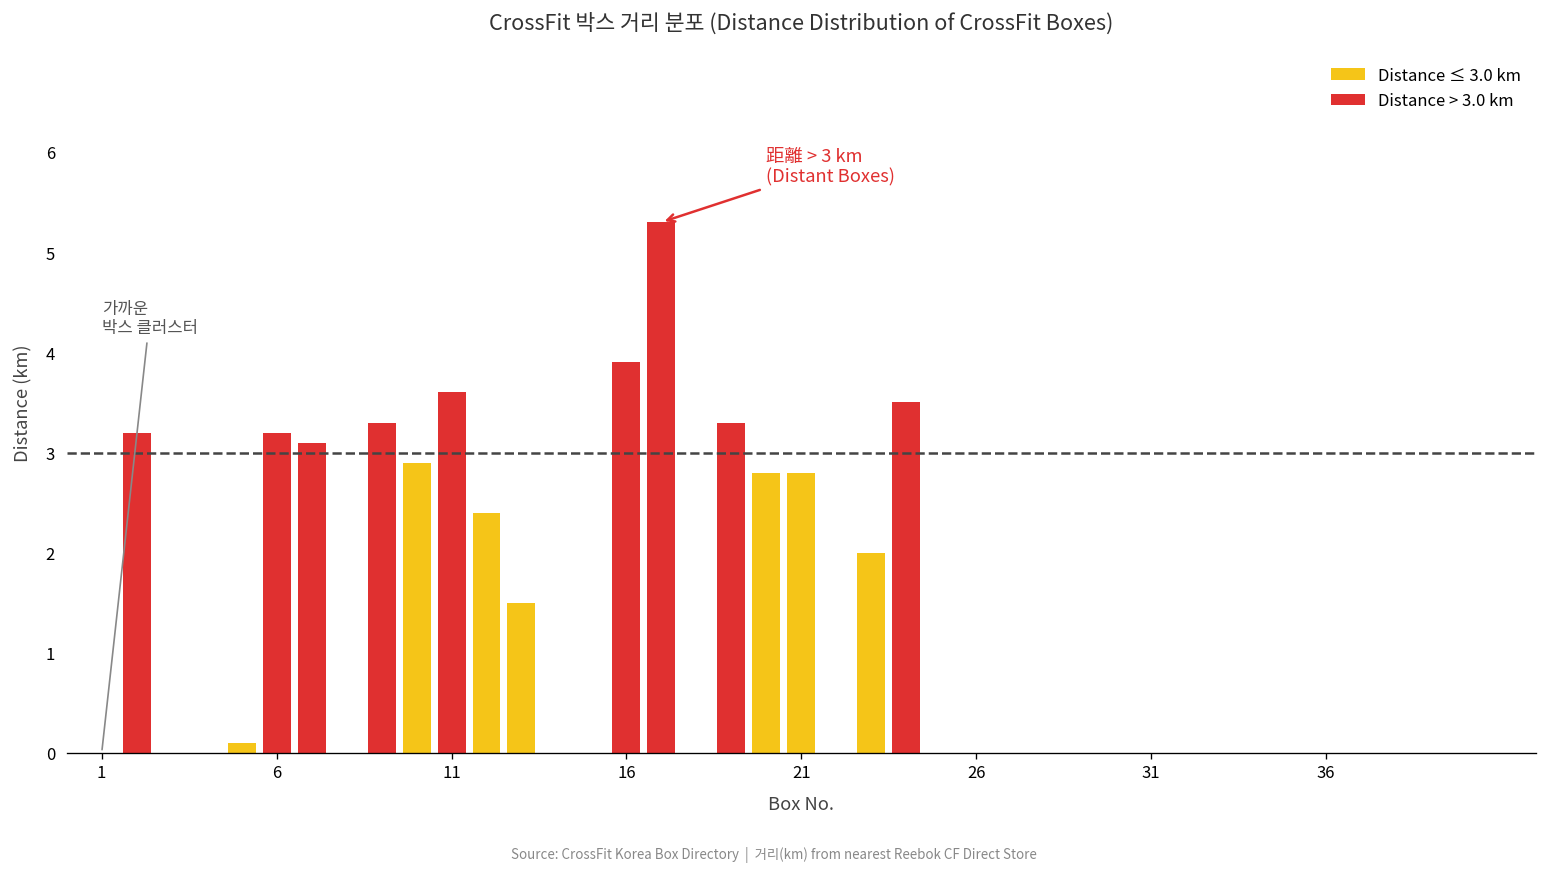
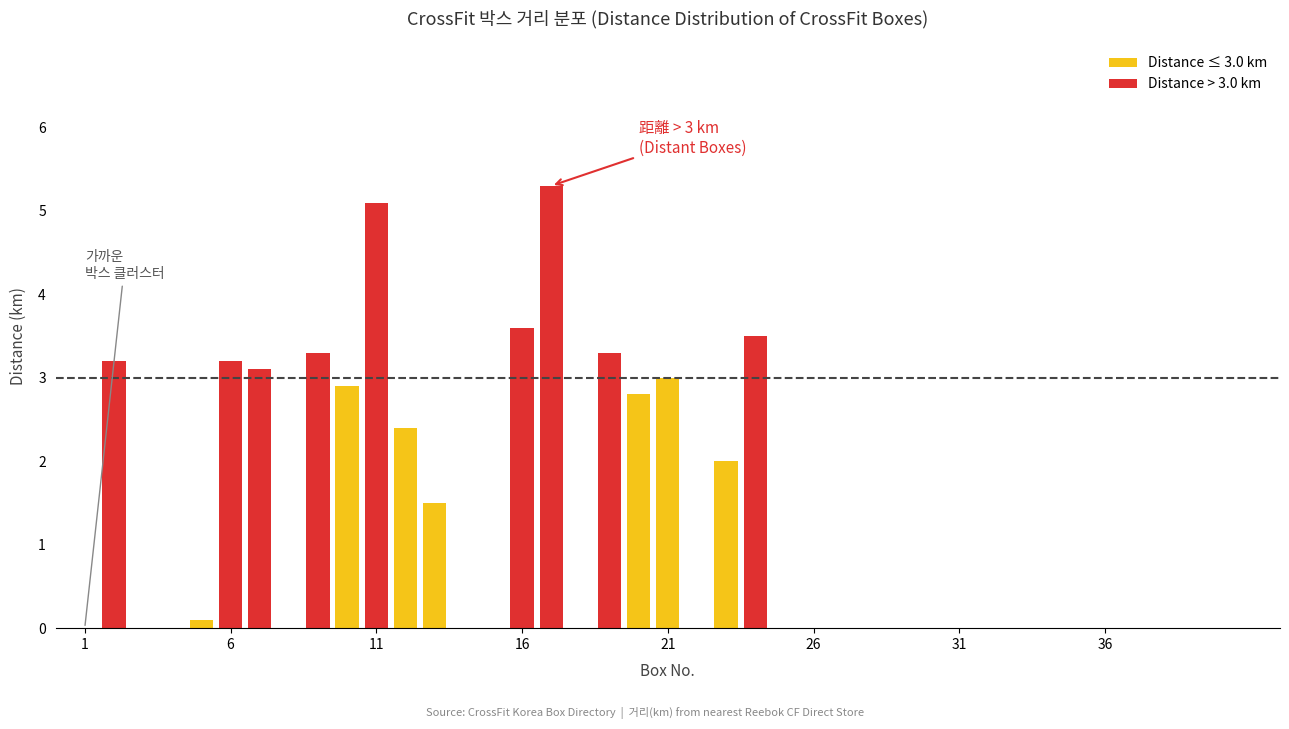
Distance > 3.0 km, 11: 3.6 -> 5.1
Distance > 3.0 km, 16: 3.9 -> 3.6
Distance ≤ 3.0 km, 21: 2.8 -> 3.0
